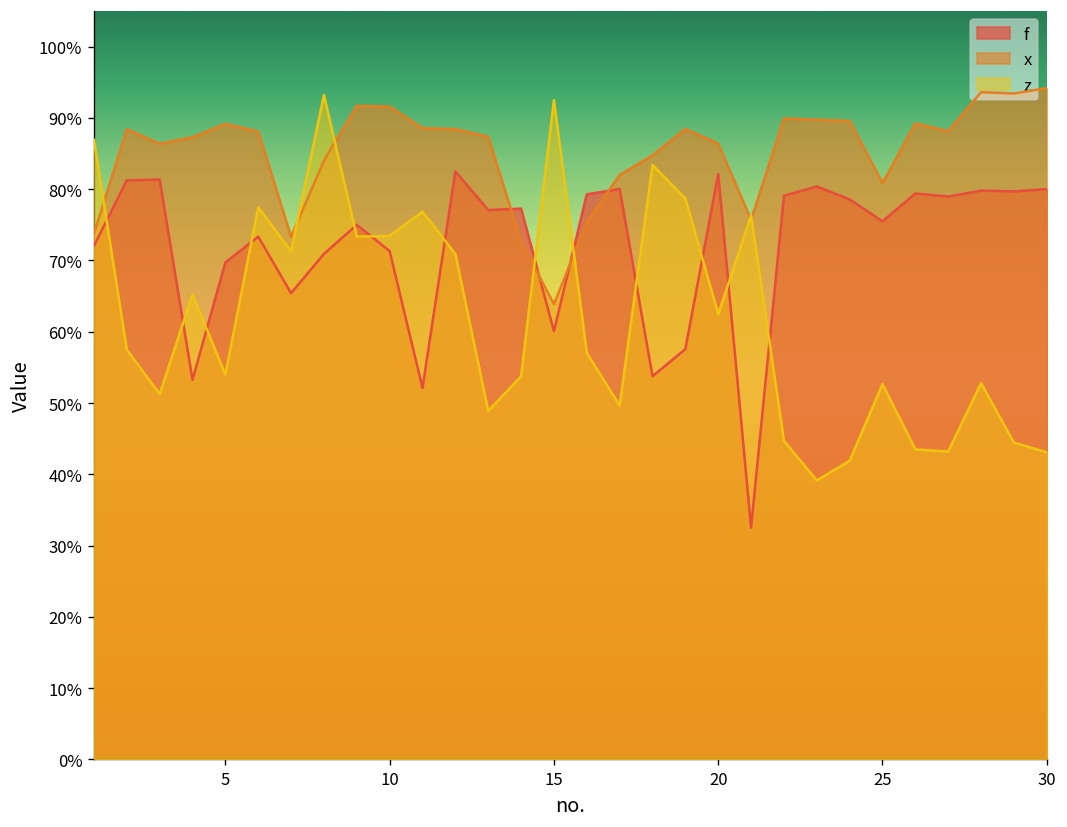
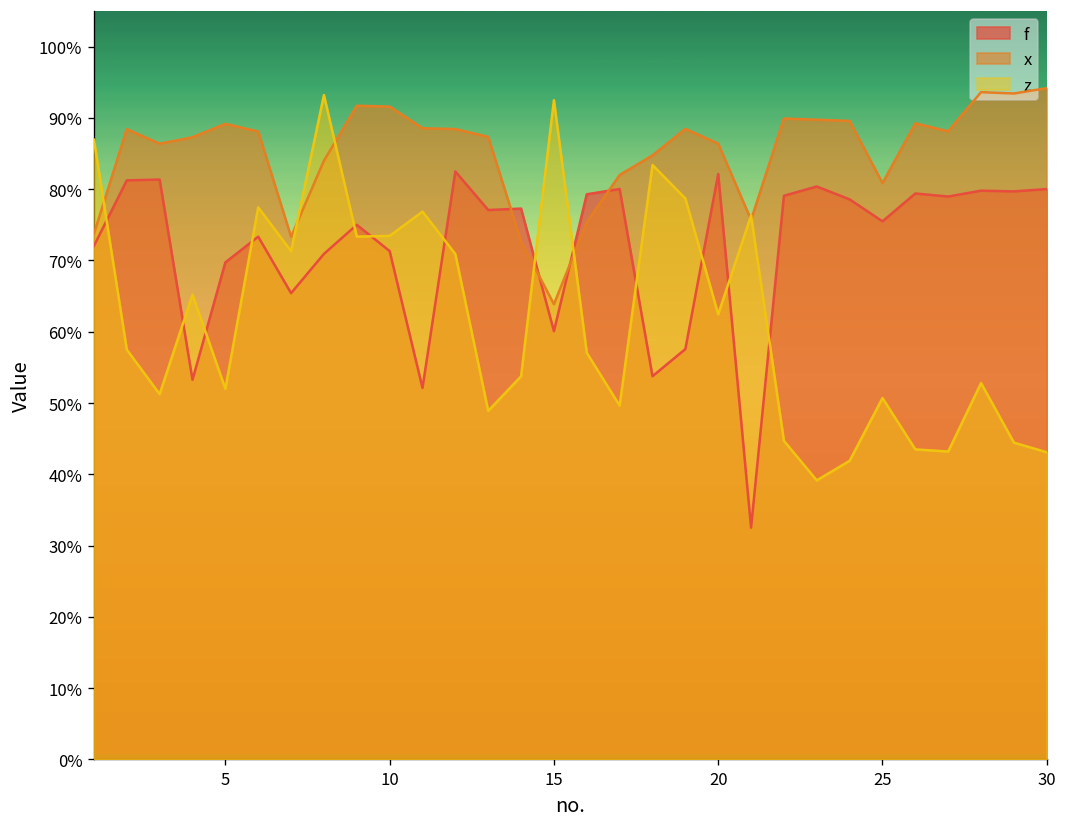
z, 5: 54% -> 52%
z, 25: 53% -> 51%
